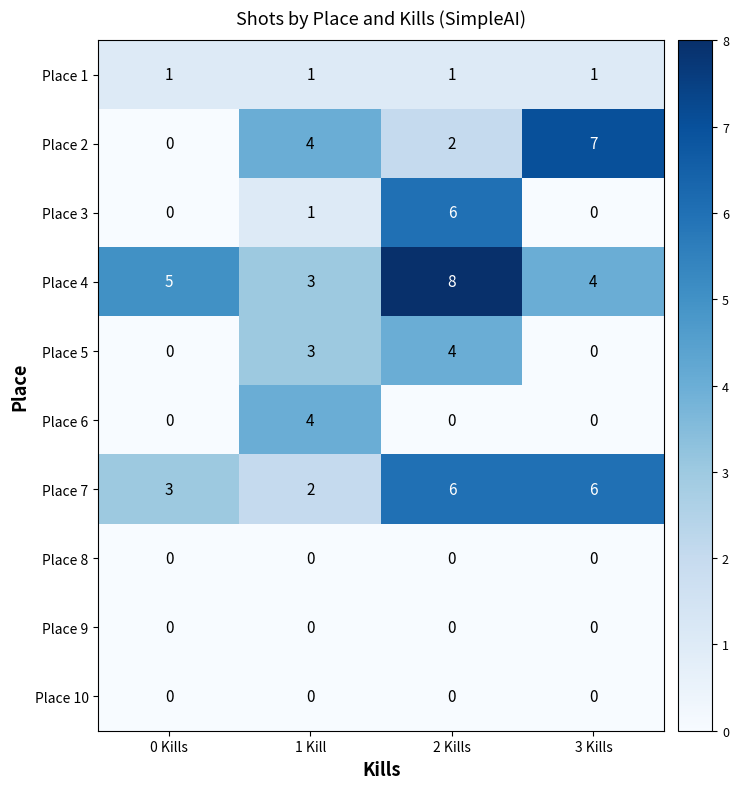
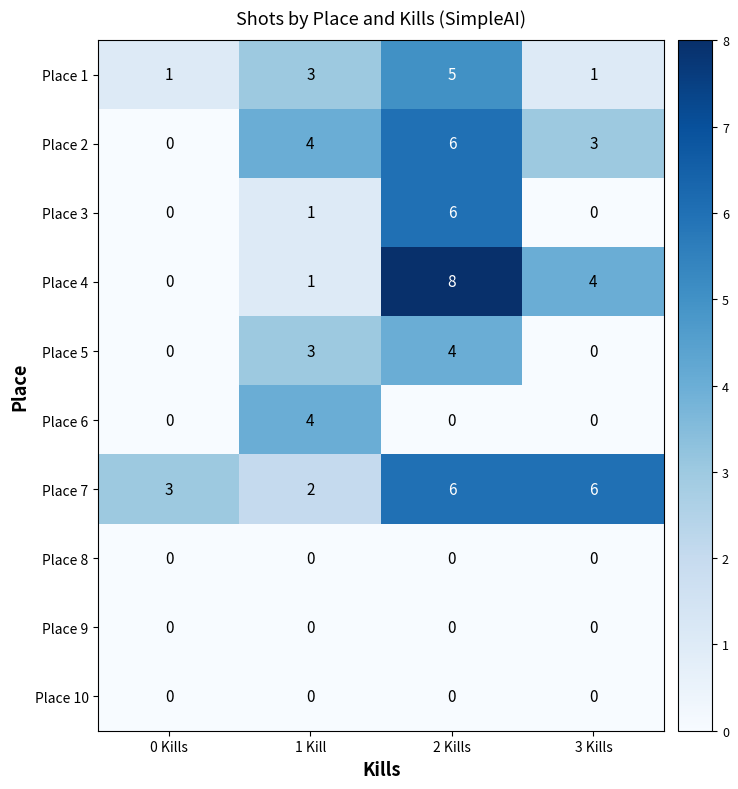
Place 1, 1 Kill: 1 -> 3
Place 1, 2 Kills: 1 -> 5
Place 2, 2 Kills: 2 -> 6
Place 2, 3 Kills: 7 -> 3
Place 4, 0 Kills: 5 -> 0
Place 4, 1 Kill: 3 -> 1
